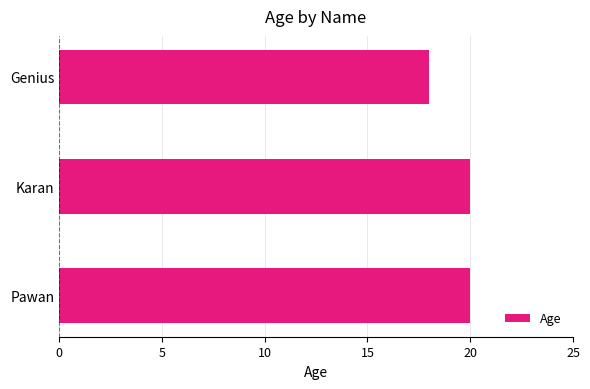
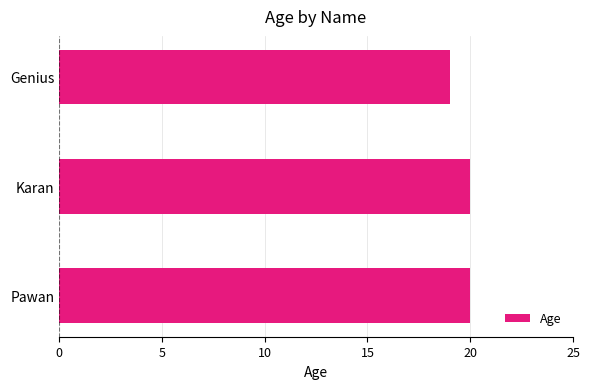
Genius: 18 -> 19
